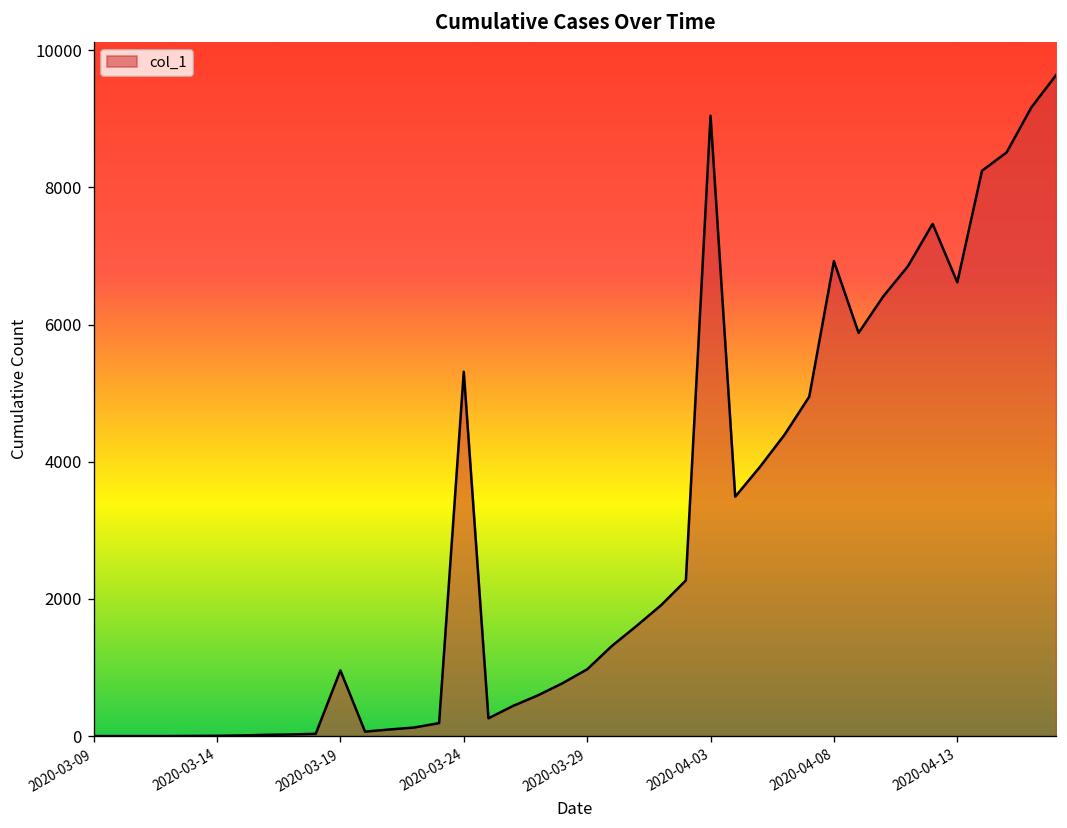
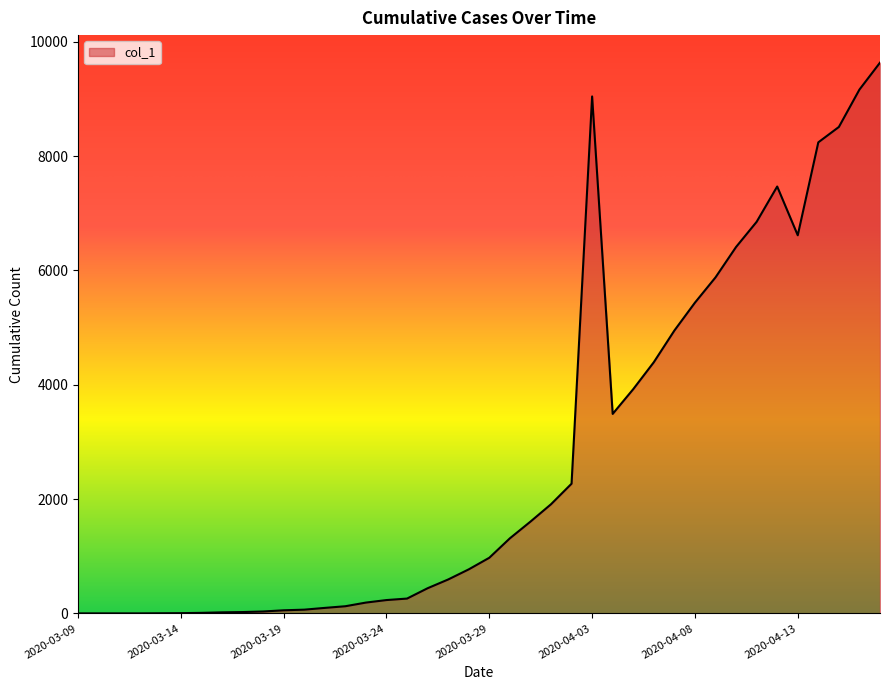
2020-03-19: 1000 -> 100
2020-03-24: 5300 -> 200
2020-04-08: 6900 -> 5400
